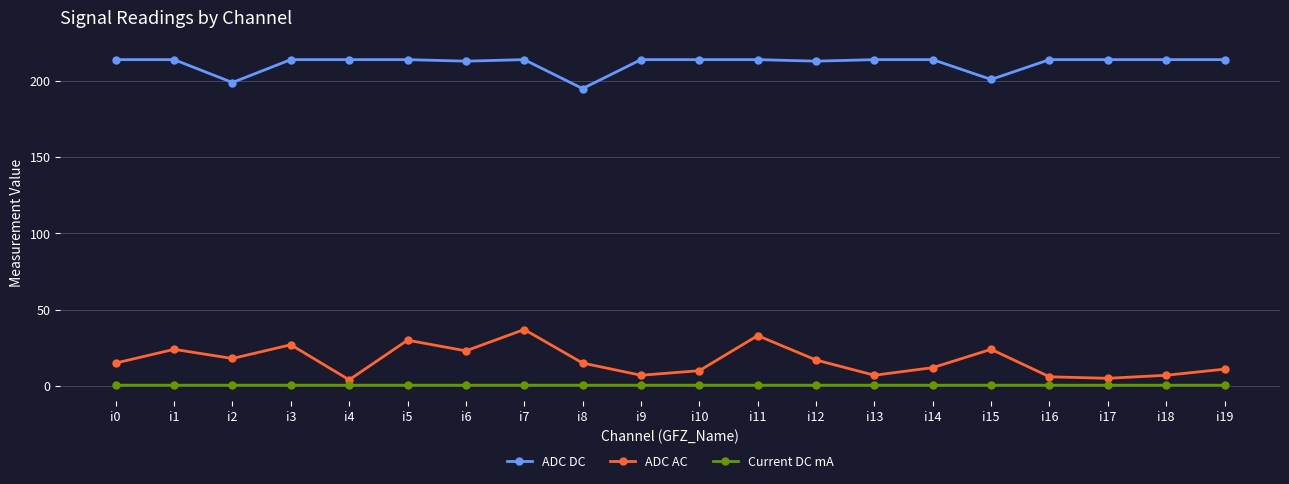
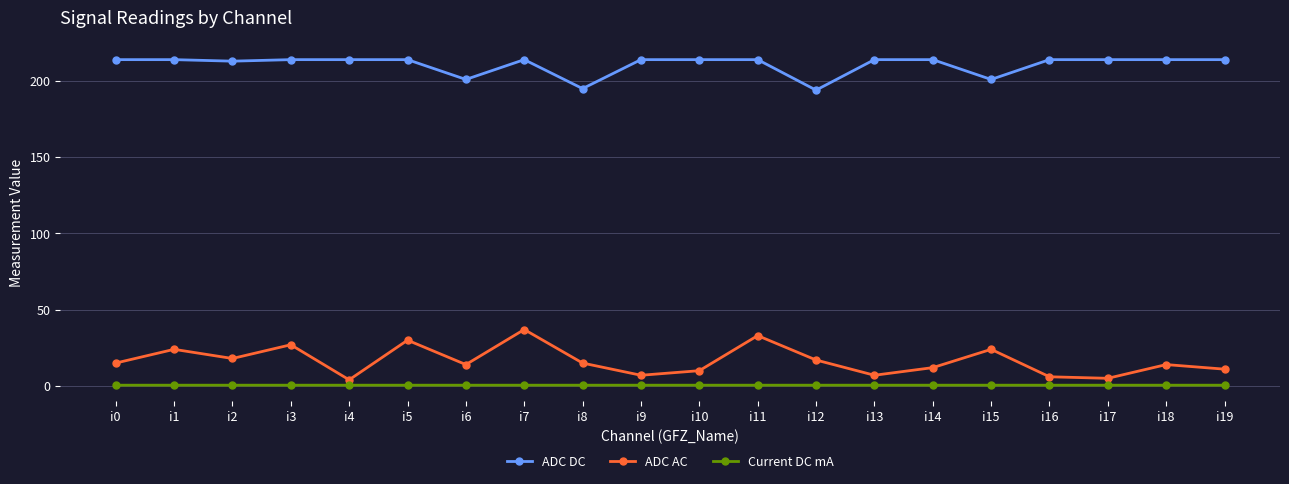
ADC DC, i2: 199 -> 213
ADC DC, i6: 213 -> 201
ADC AC, i6: 23 -> 14
ADC DC, i12: 213 -> 194
ADC AC, i18: 7 -> 14
